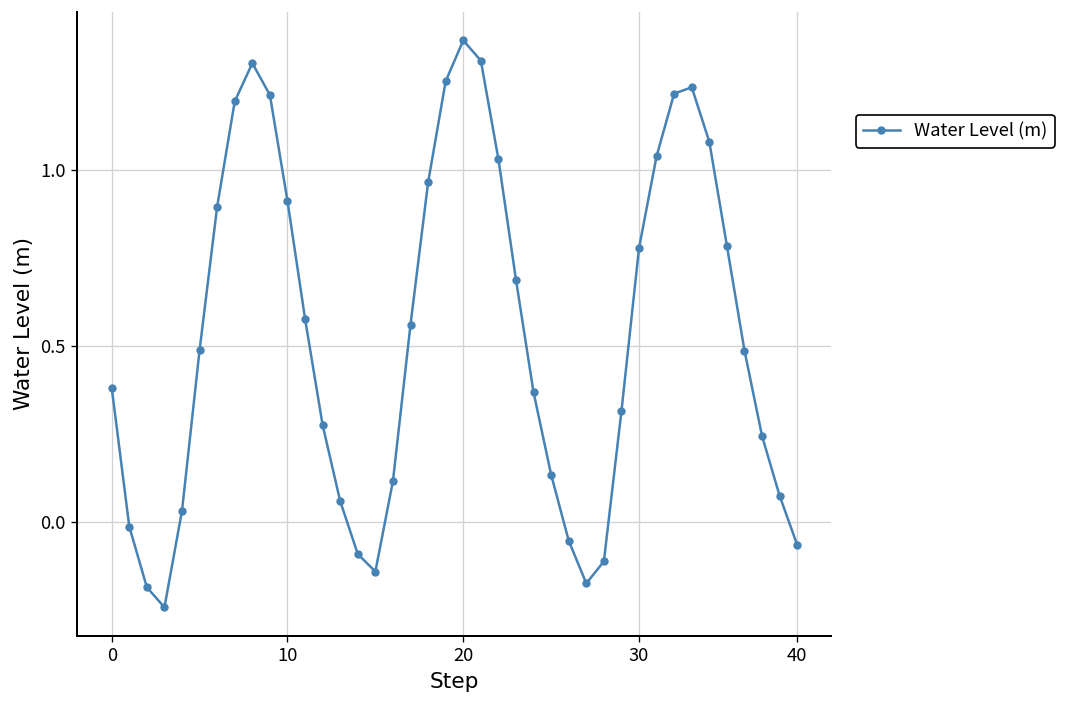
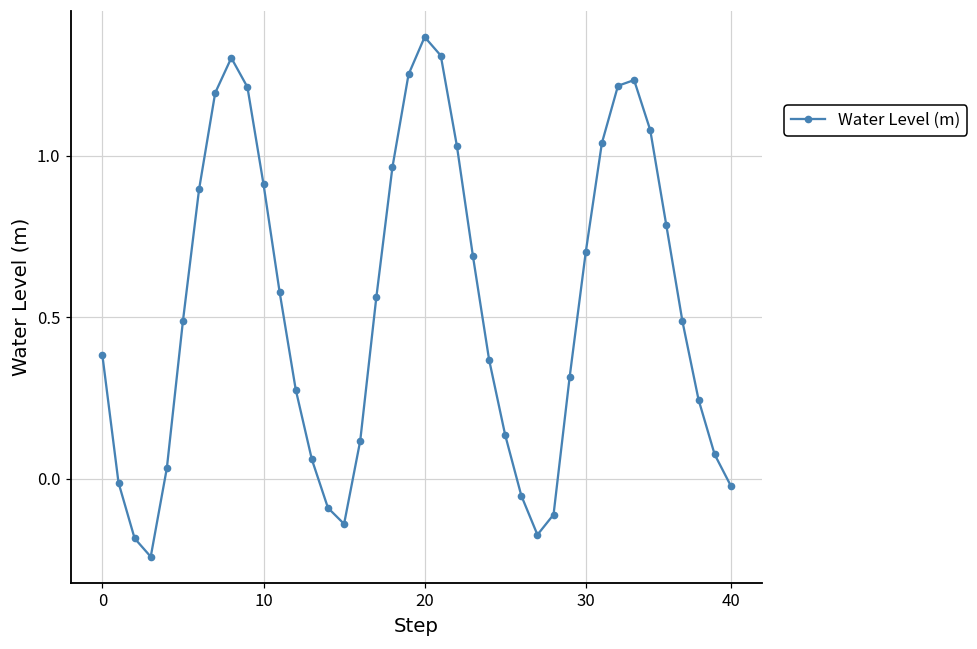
30: 0.78 -> 0.70
40: -0.06 -> -0.02
